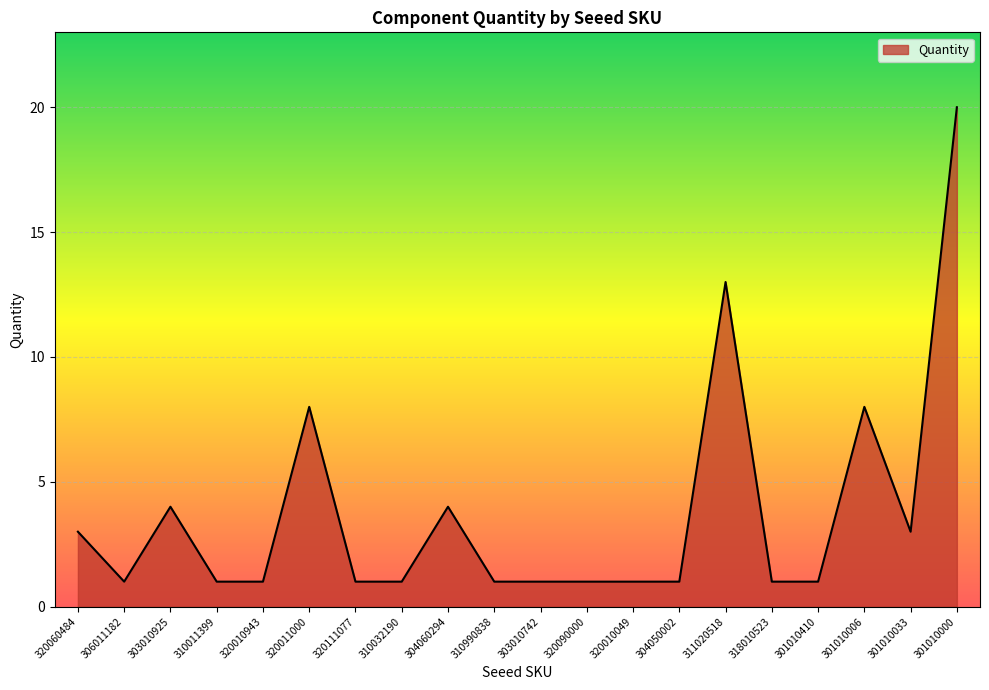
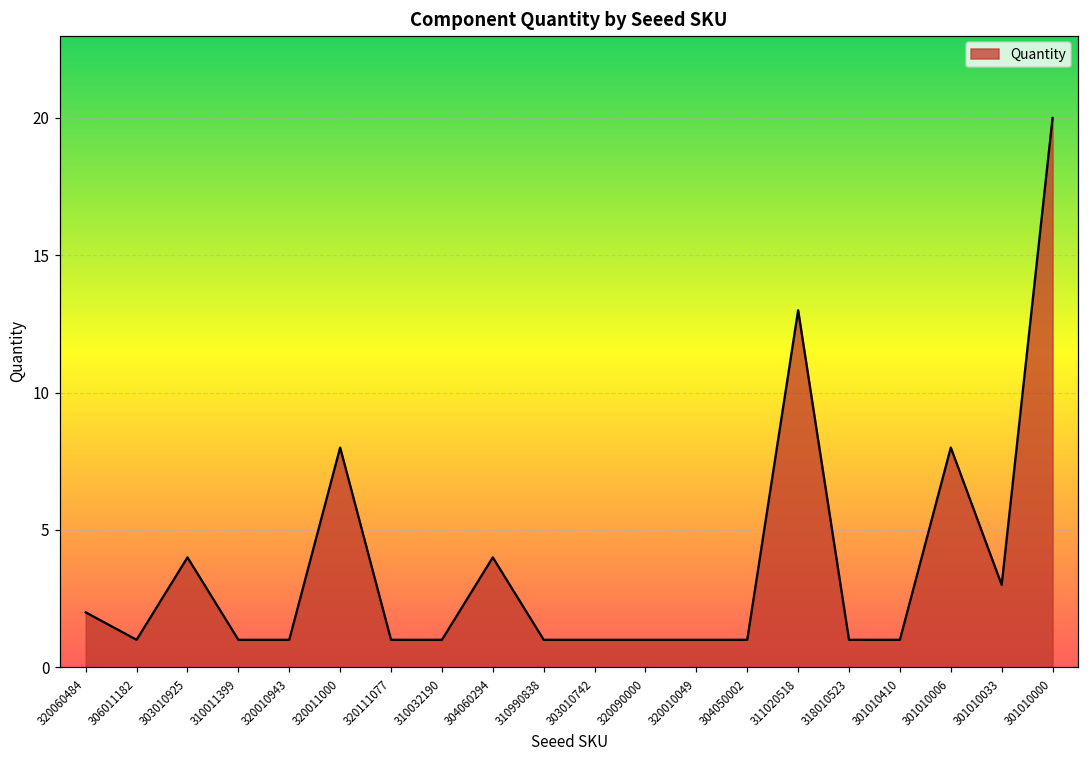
320060484: 3 -> 2
